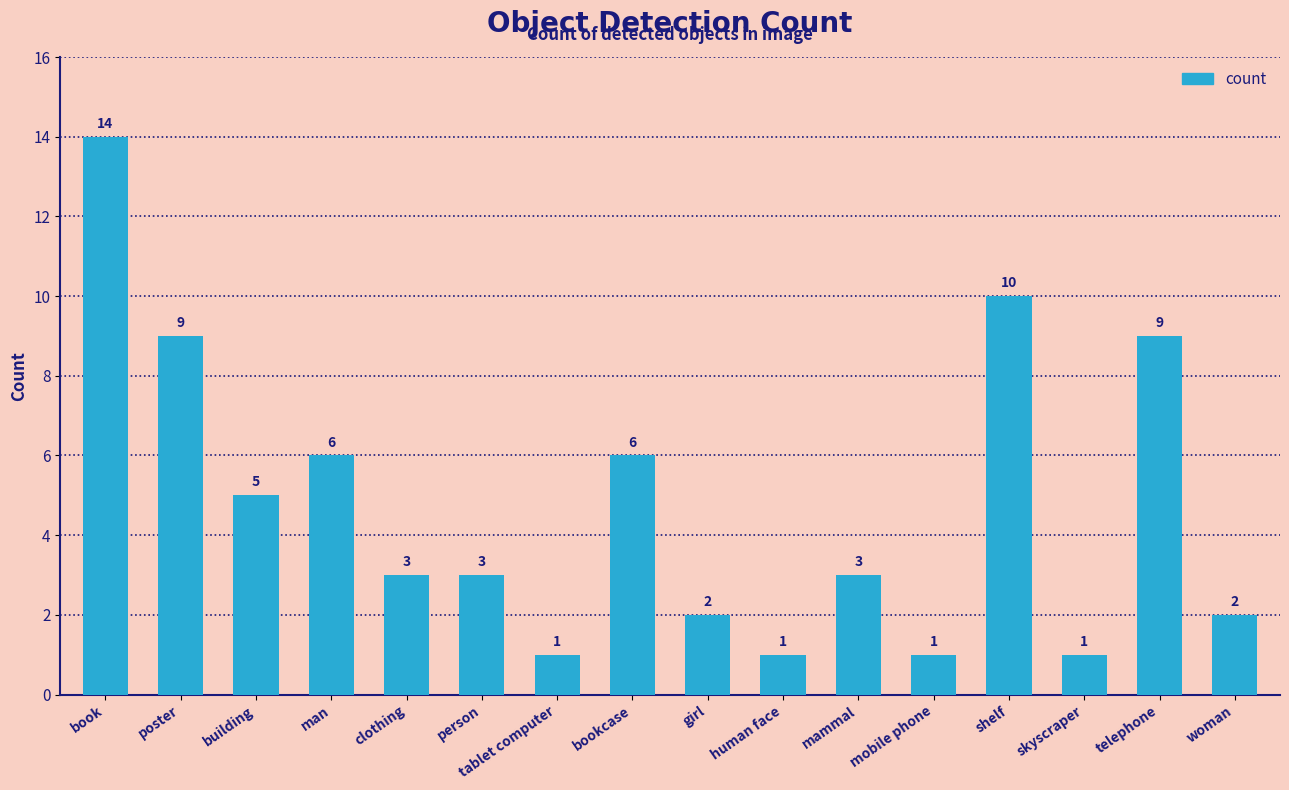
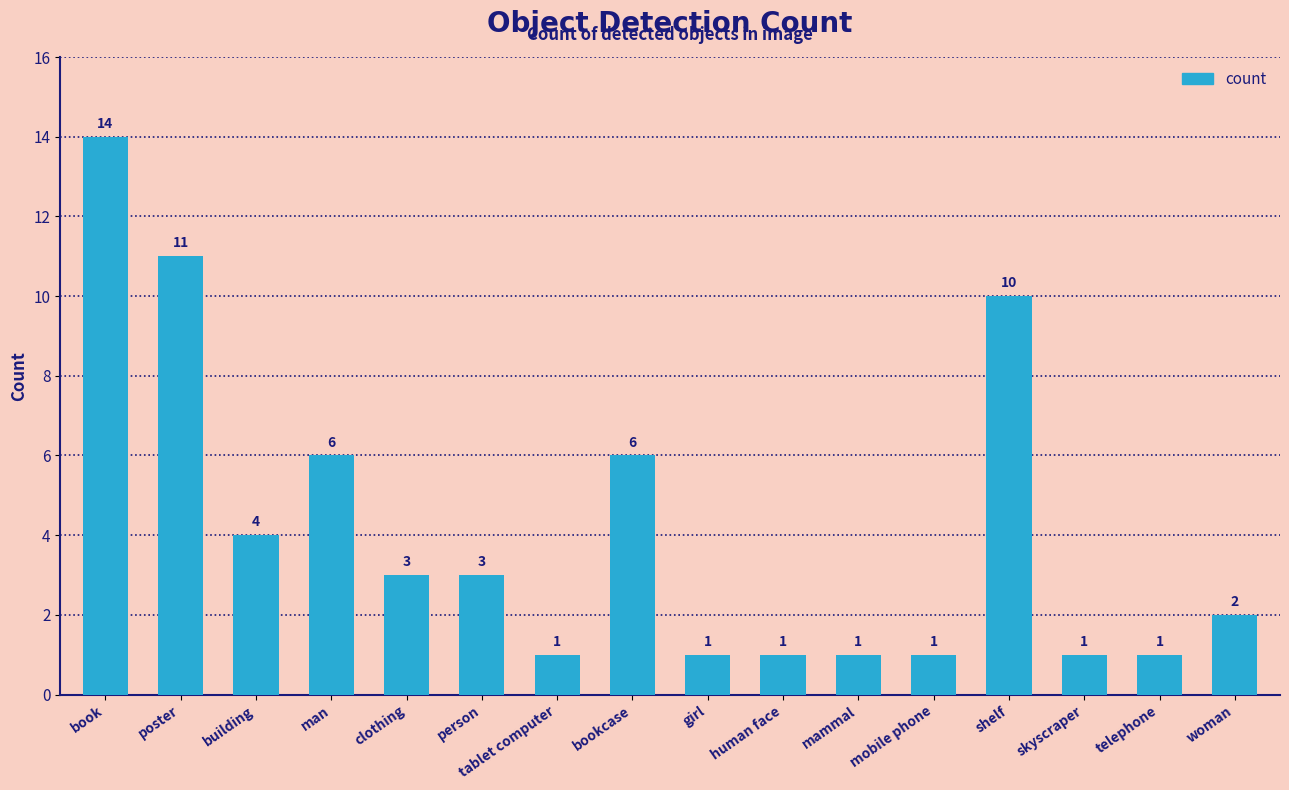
poster: 9 -> 11
building: 5 -> 4
girl: 2 -> 1
mammal: 3 -> 1
telephone: 9 -> 1
